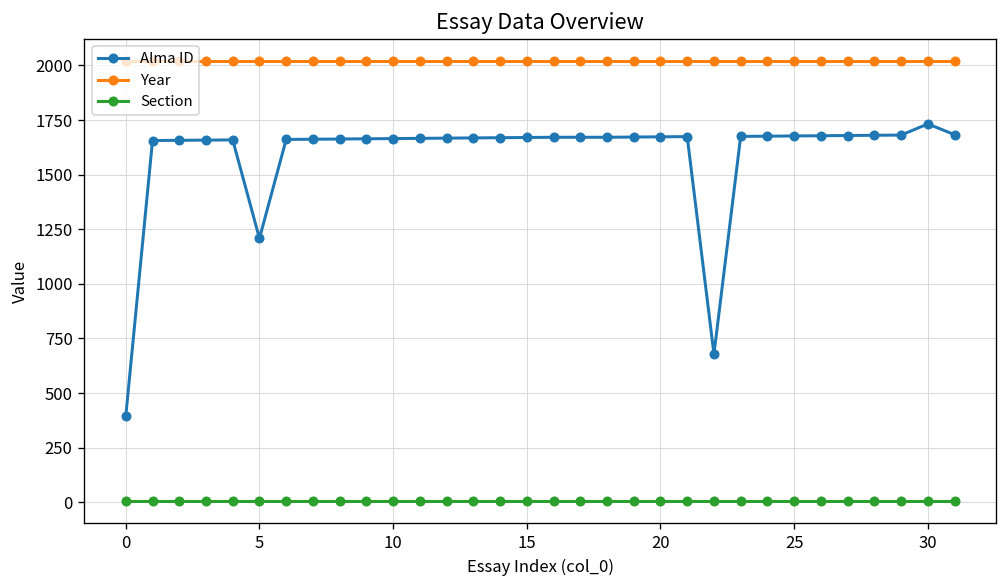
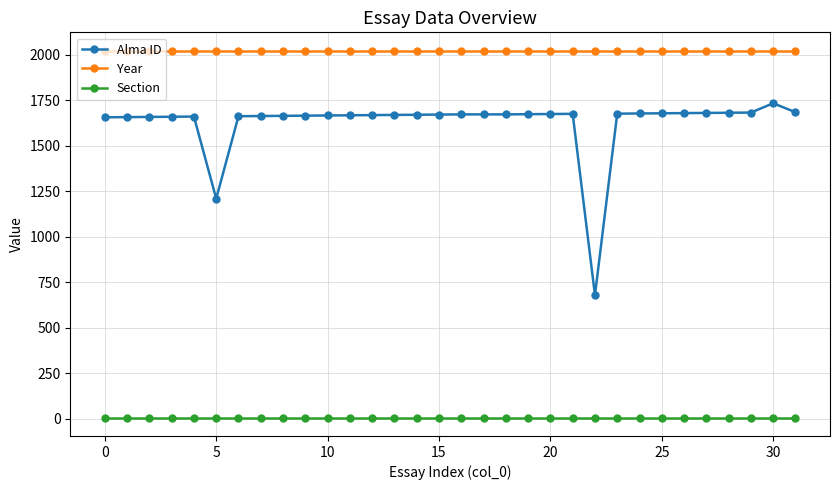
Alma ID, 0: 390 -> 1660
